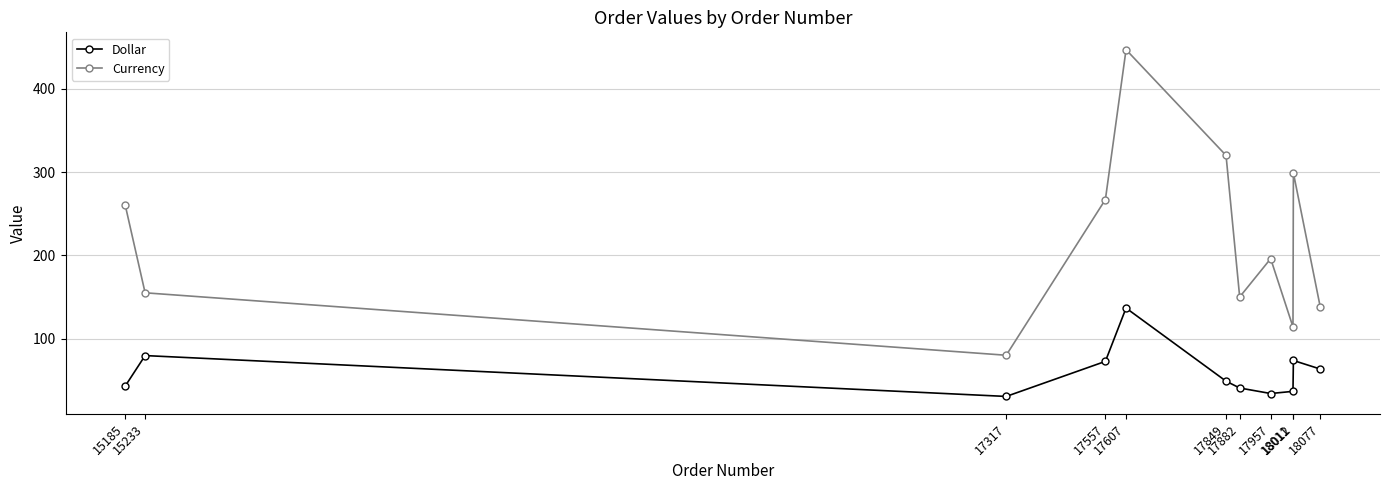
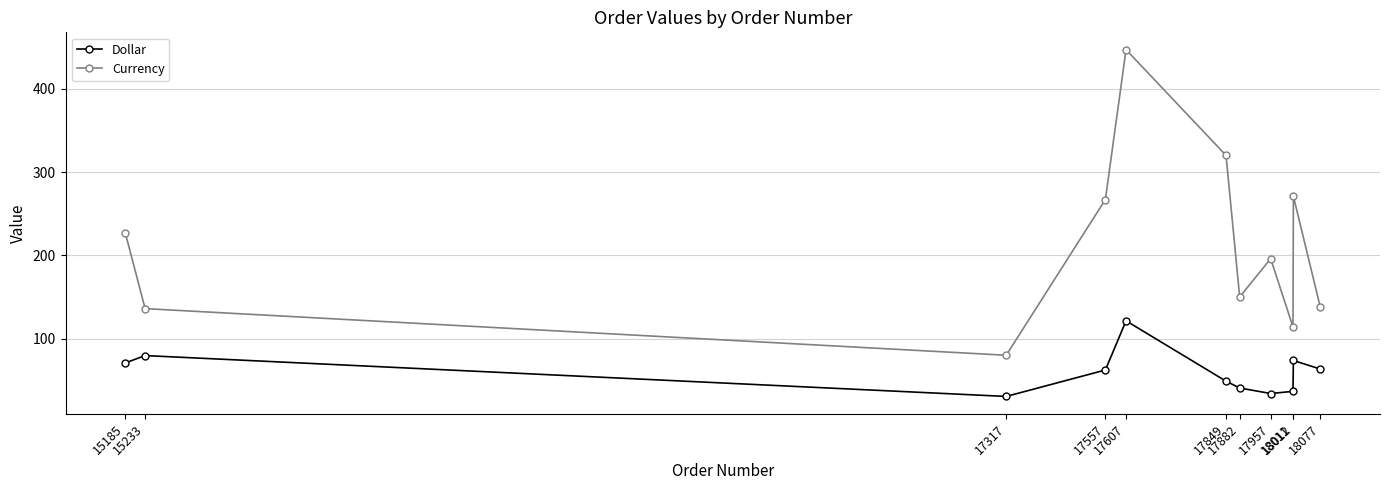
Dollar, 15185: 40 -> 70
Currency, 15185: 260 -> 230
Currency, 15233: 160 -> 140
Dollar, 17557: 70 -> 60
Dollar, 17607: 140 -> 120
Currency, 18012: 300 -> 270
